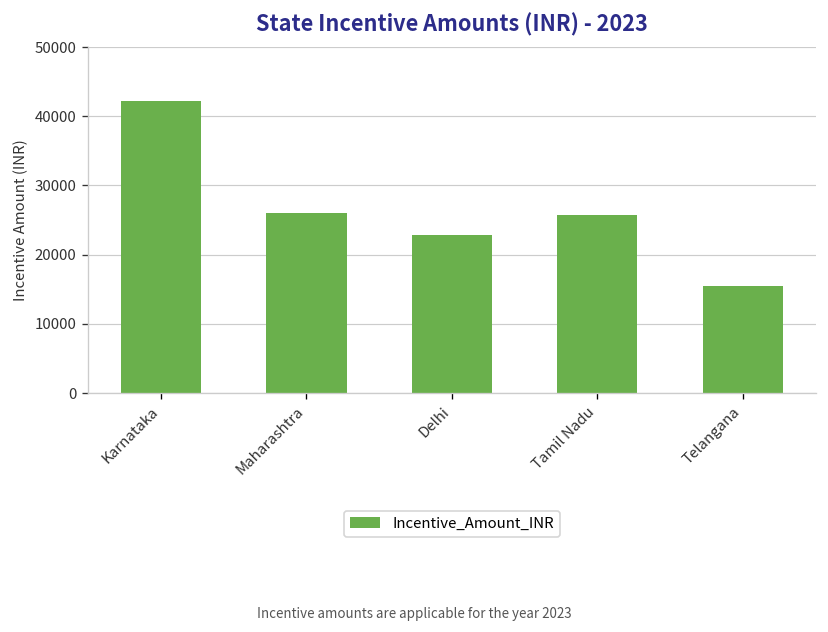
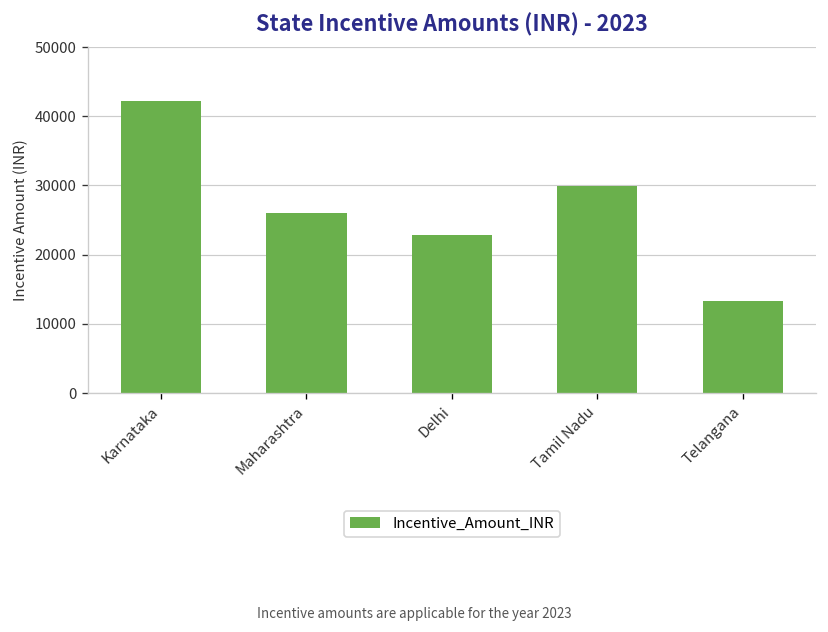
Tamil Nadu: 26000 -> 30000
Telangana: 15000 -> 13000
